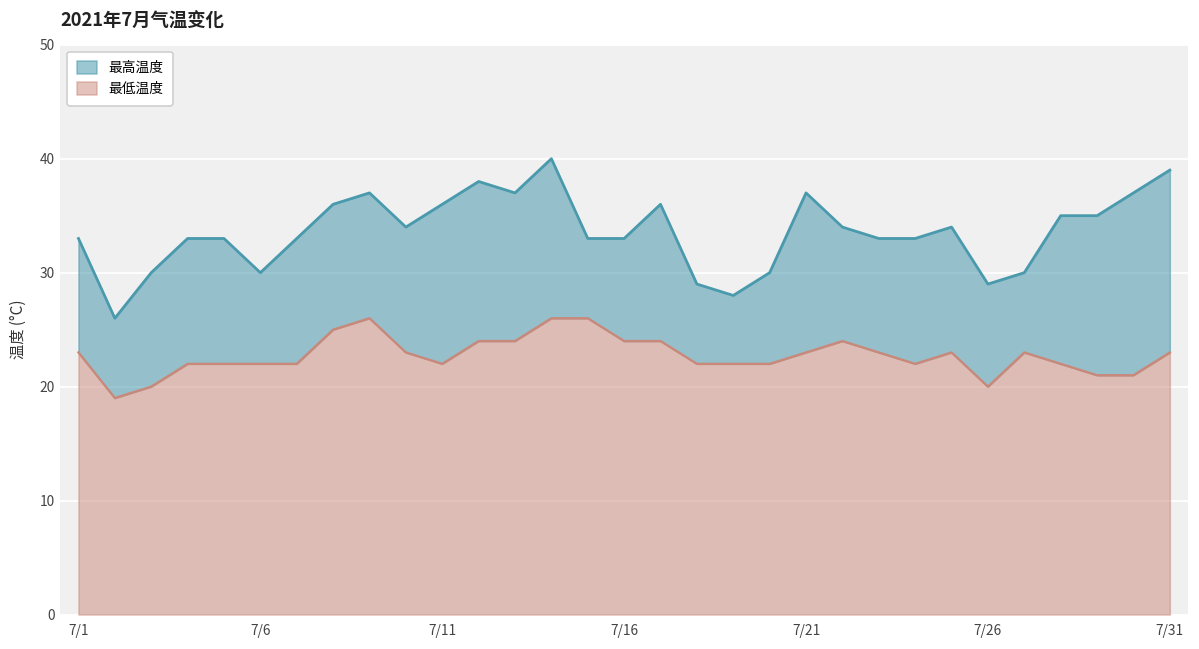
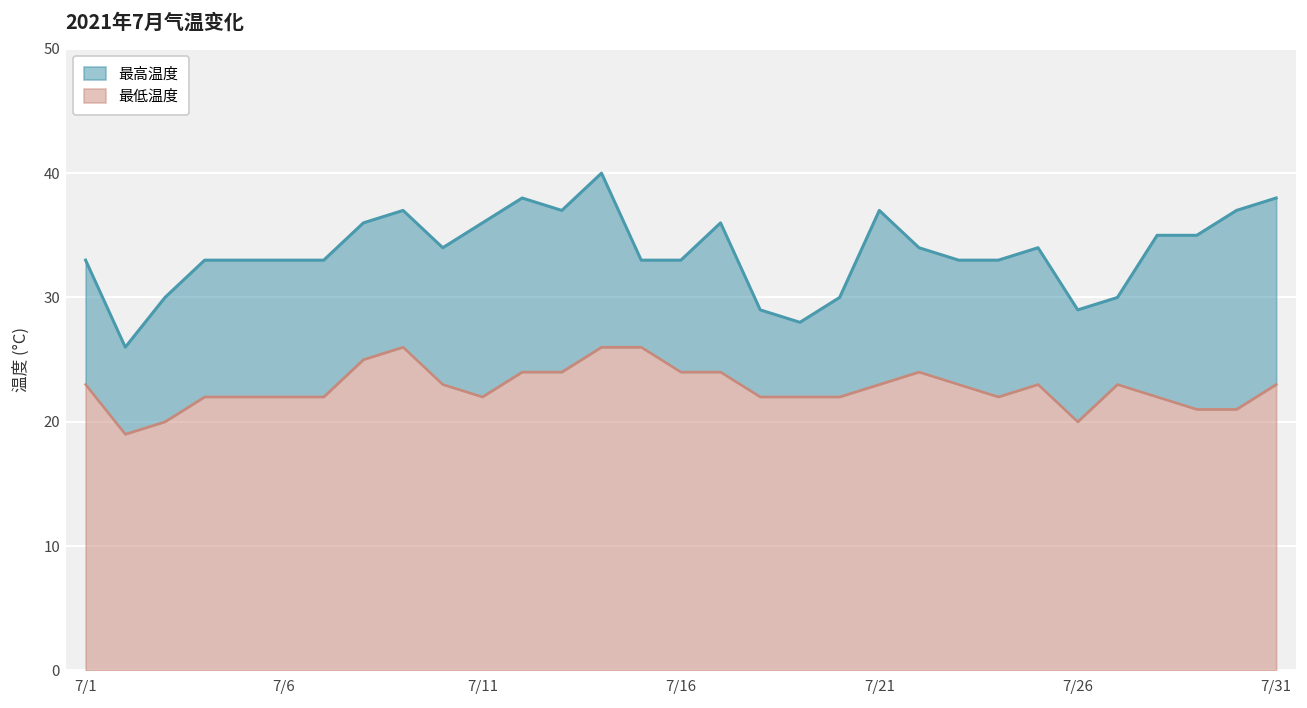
最高温度, 7/6: 30 -> 33
最高温度, 7/31: 39 -> 38
